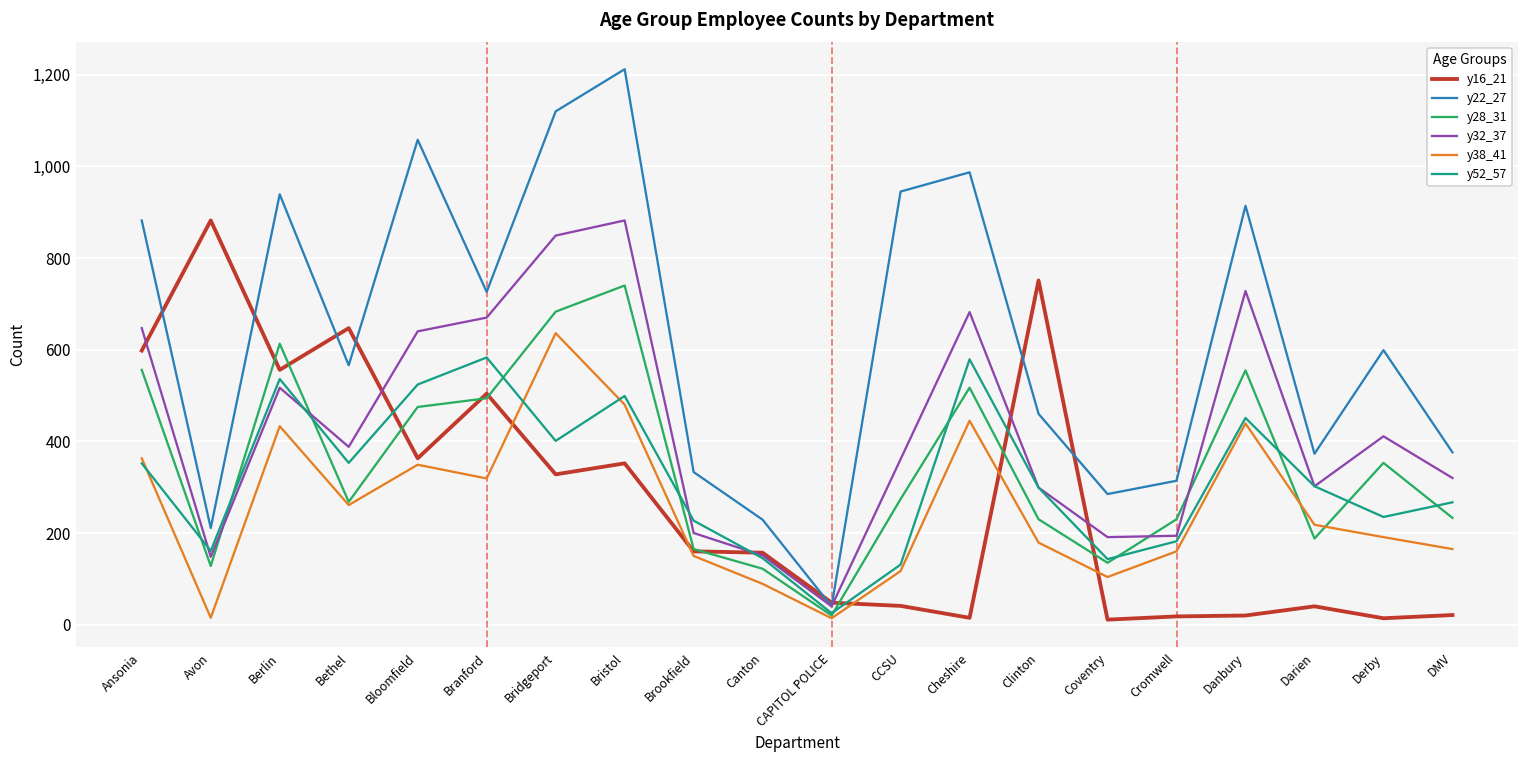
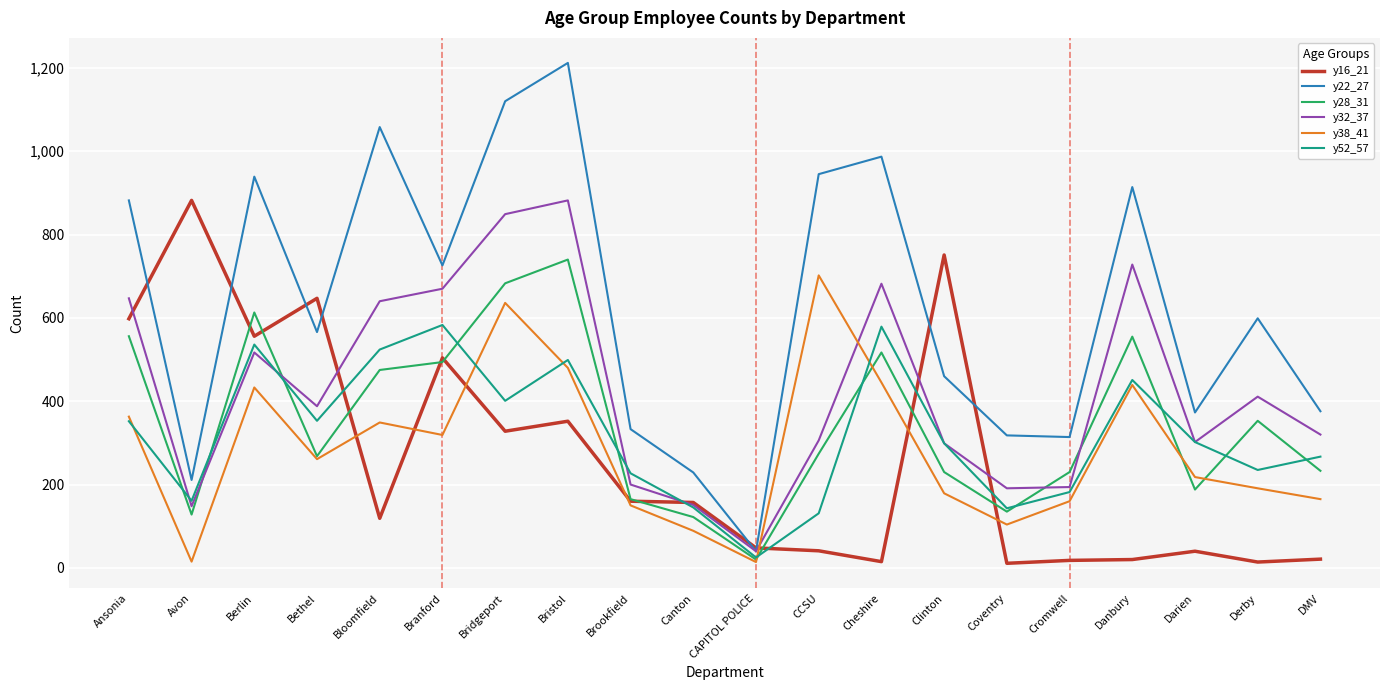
y16_21, Bloomfield: 360 -> 120
y32_37, CCSU: 360 -> 310
y38_41, CCSU: 120 -> 700
y22_27, Coventry: 290 -> 320
